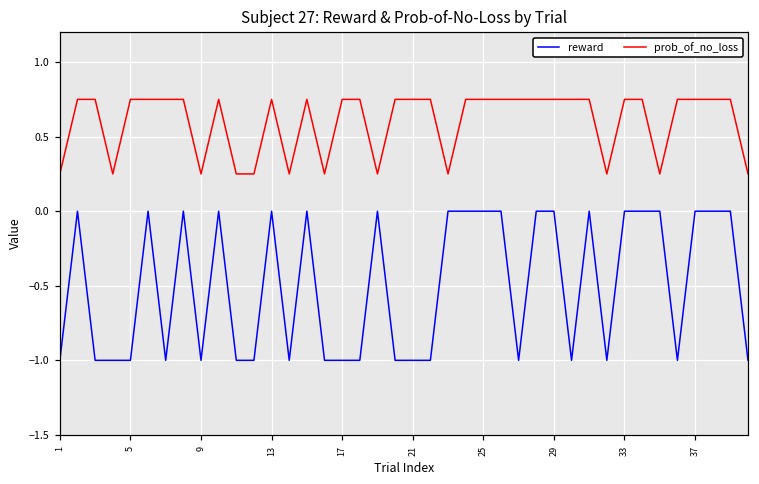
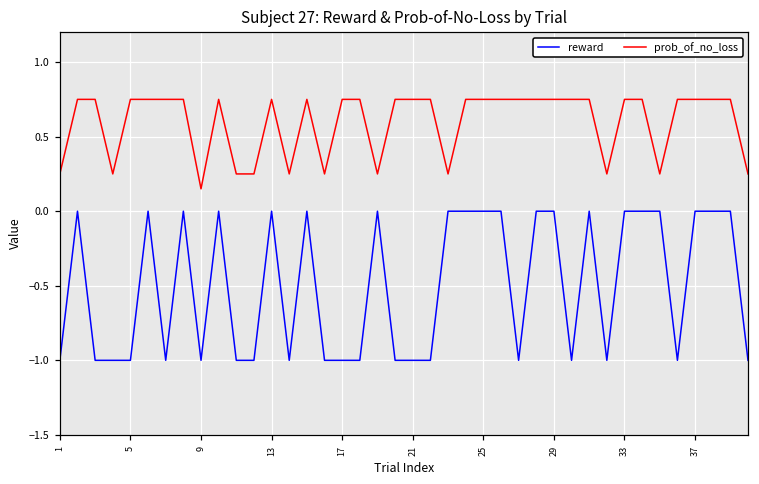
prob_of_no_loss, 9: 0.25 -> 0.15
